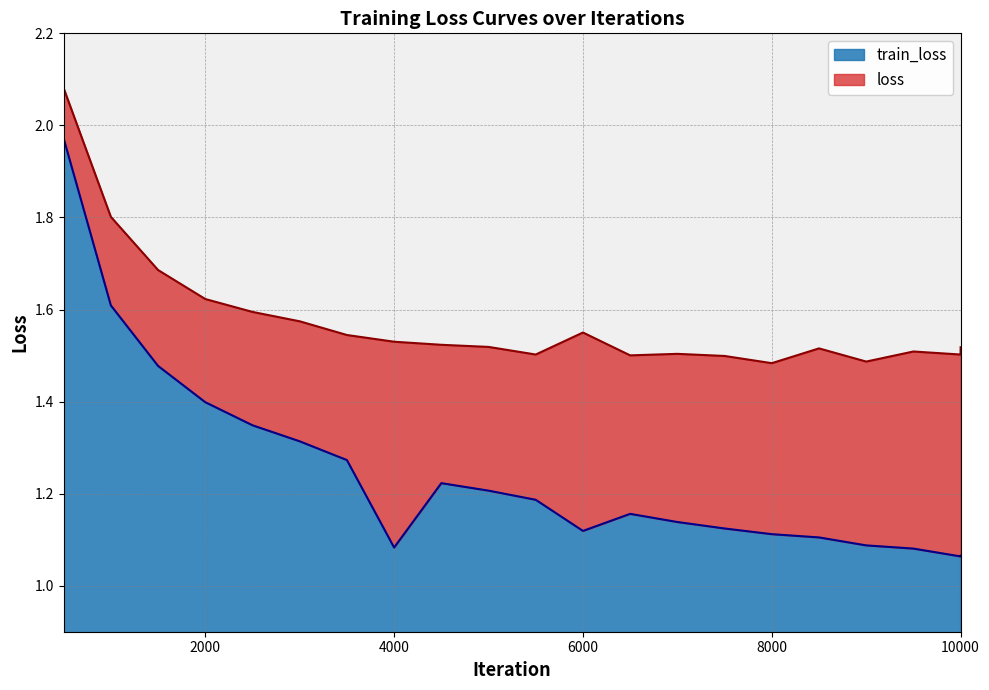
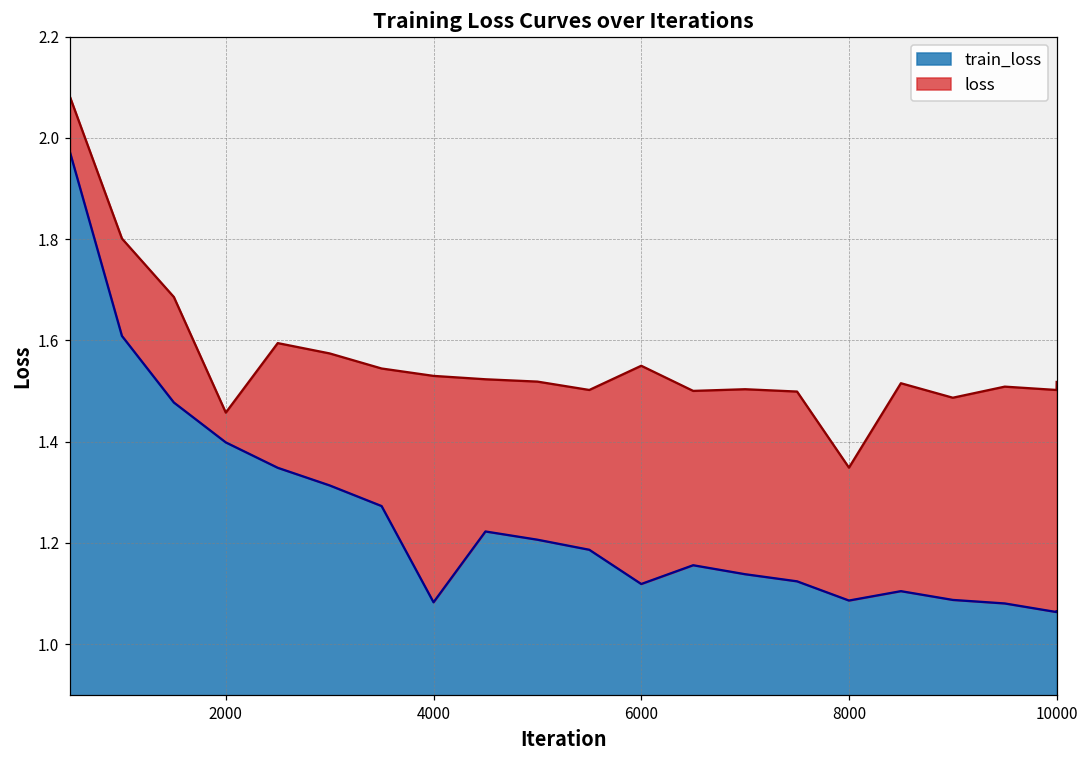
loss, 2000: 1.62 -> 1.46
loss, 8000: 1.48 -> 1.35
train_loss, 8000: 1.11 -> 1.09
